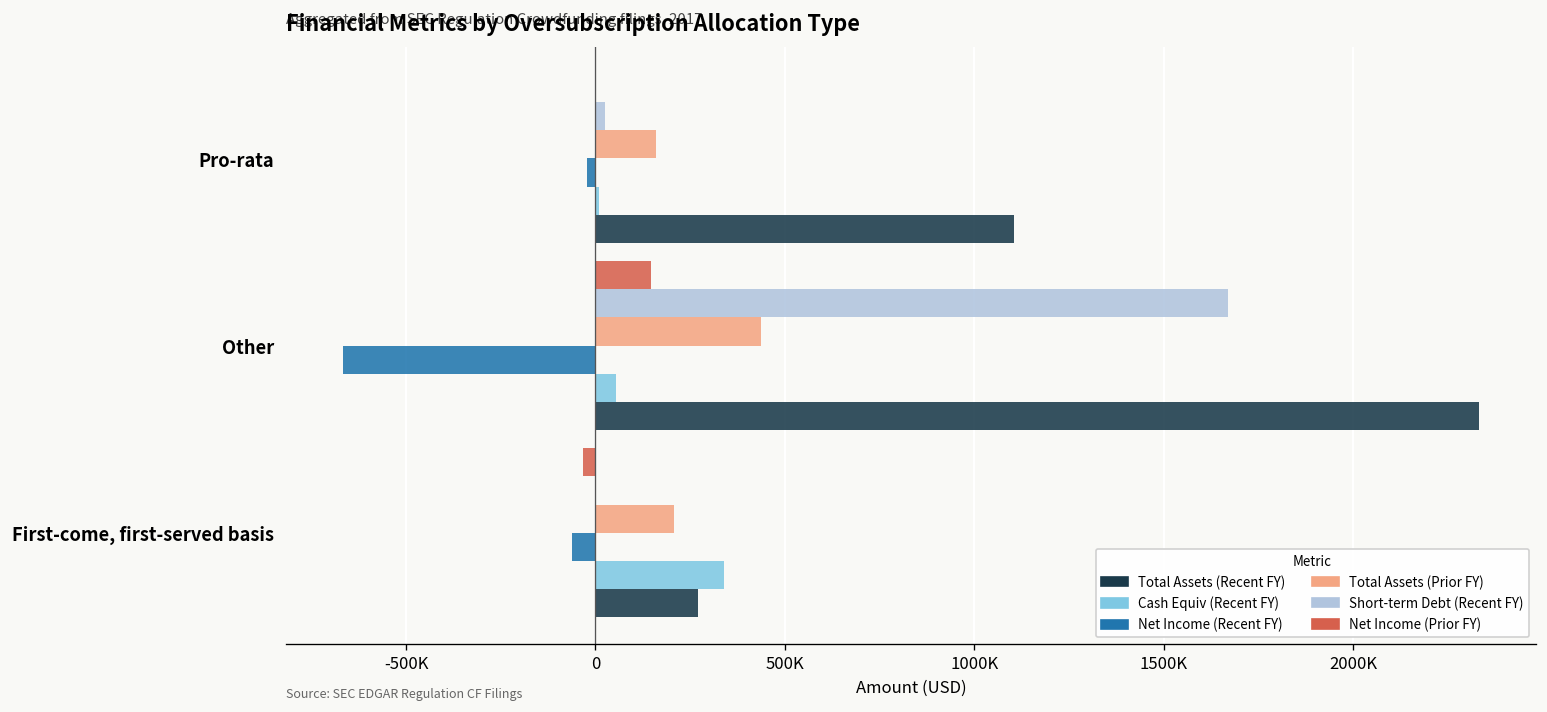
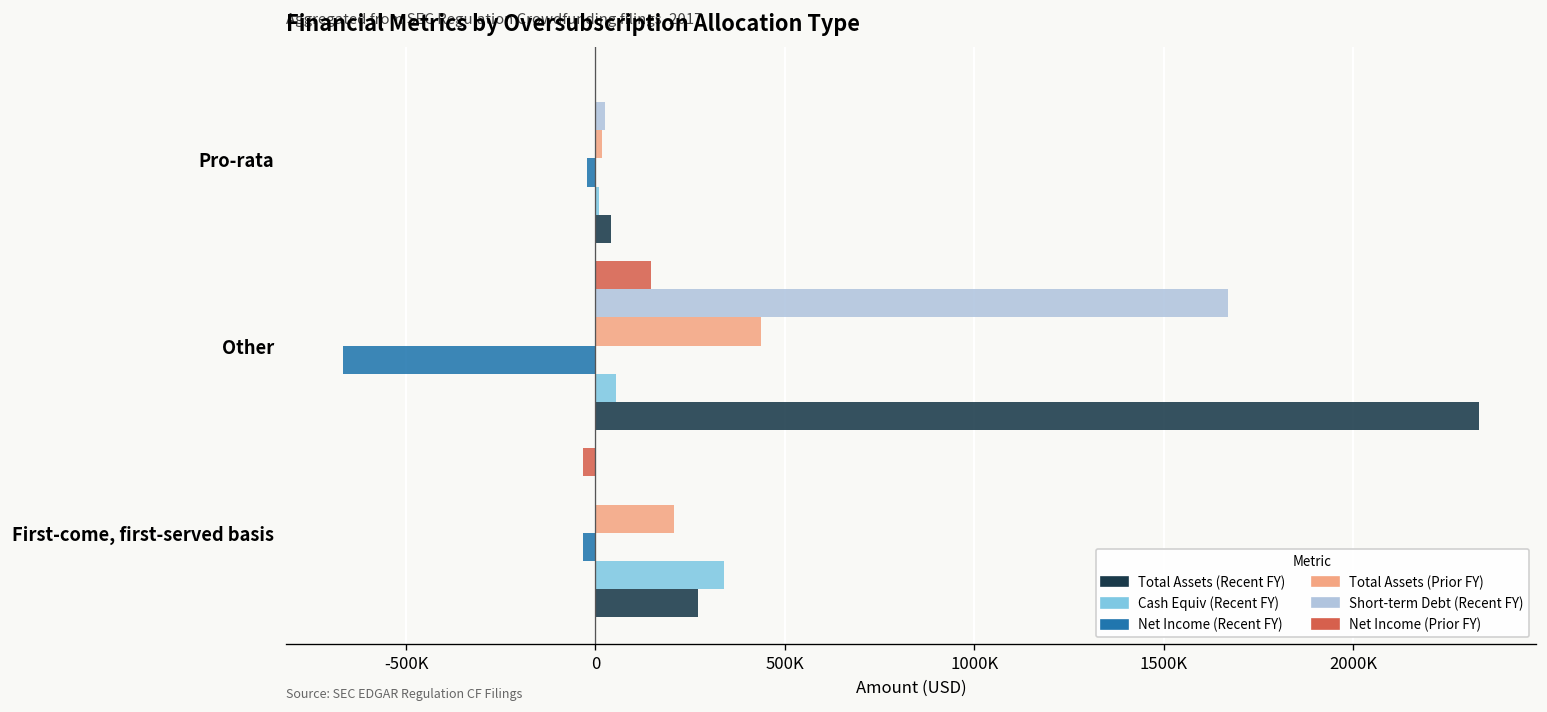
Total Assets (Prior FY), Pro-rata: 160000 -> 20000
Total Assets (Recent FY), Pro-rata: 1100000 -> 40000
Net Income (Recent FY), First-come, first-served basis: -60000 -> -30000
